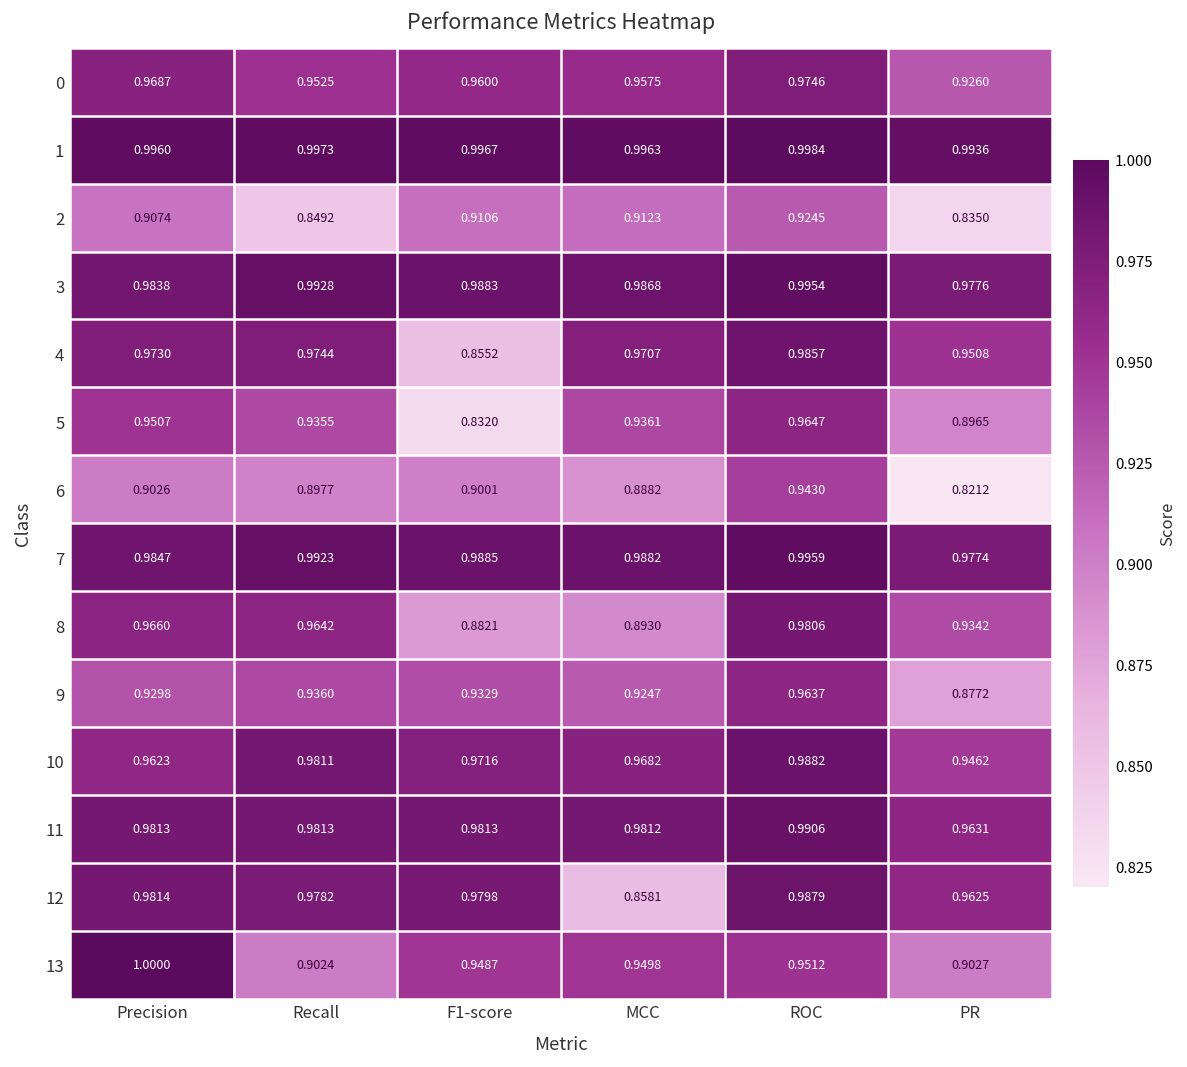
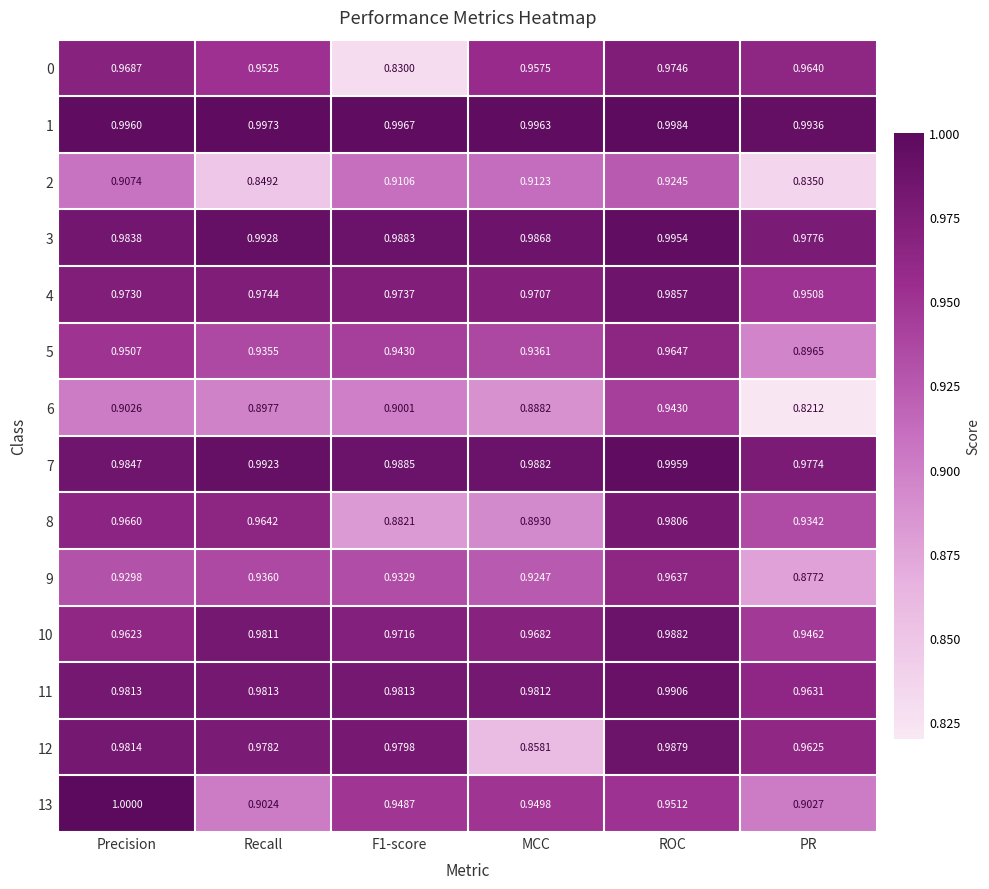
0, F1-score: 0.9600 -> 0.8300
0, PR: 0.9260 -> 0.9640
4, F1-score: 0.8552 -> 0.9737
5, F1-score: 0.8320 -> 0.9430
